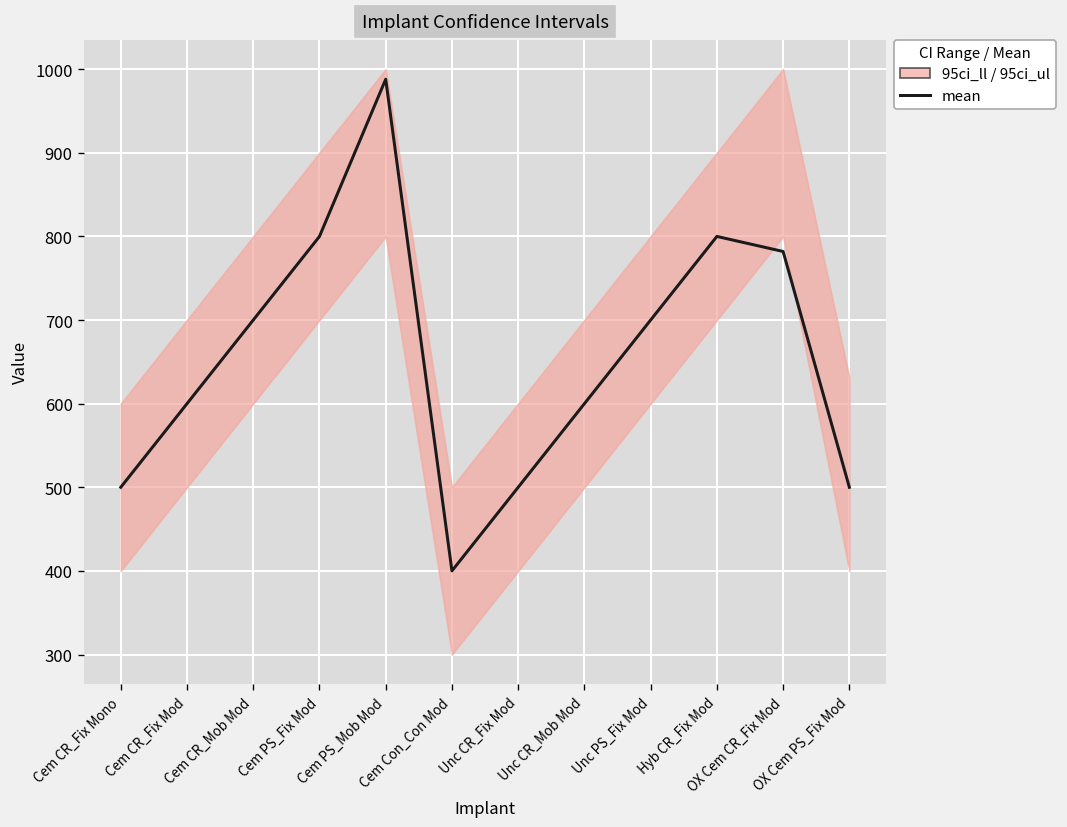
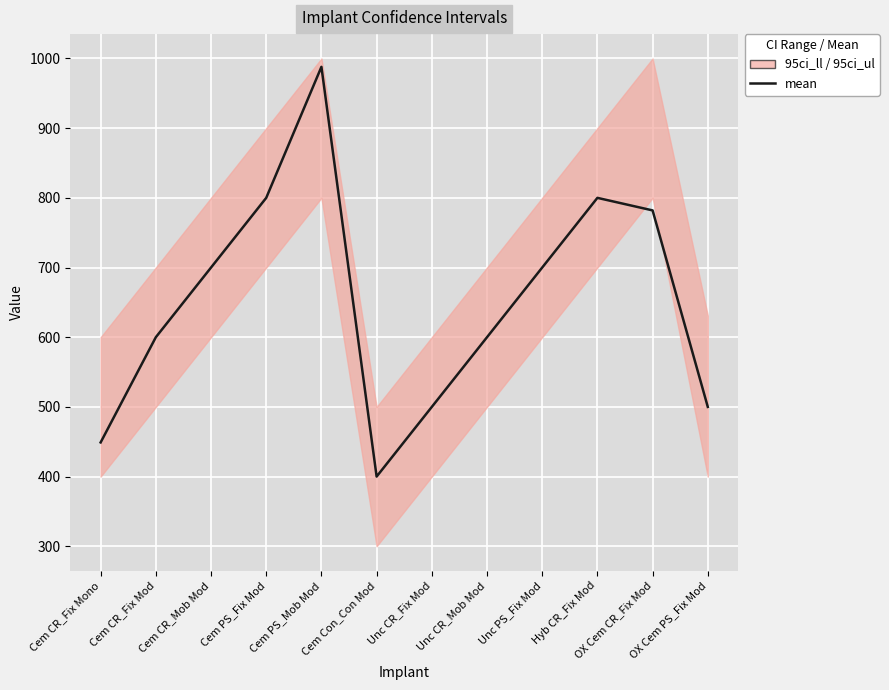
mean, Cem CR_Fix Mono: 500 -> 450
